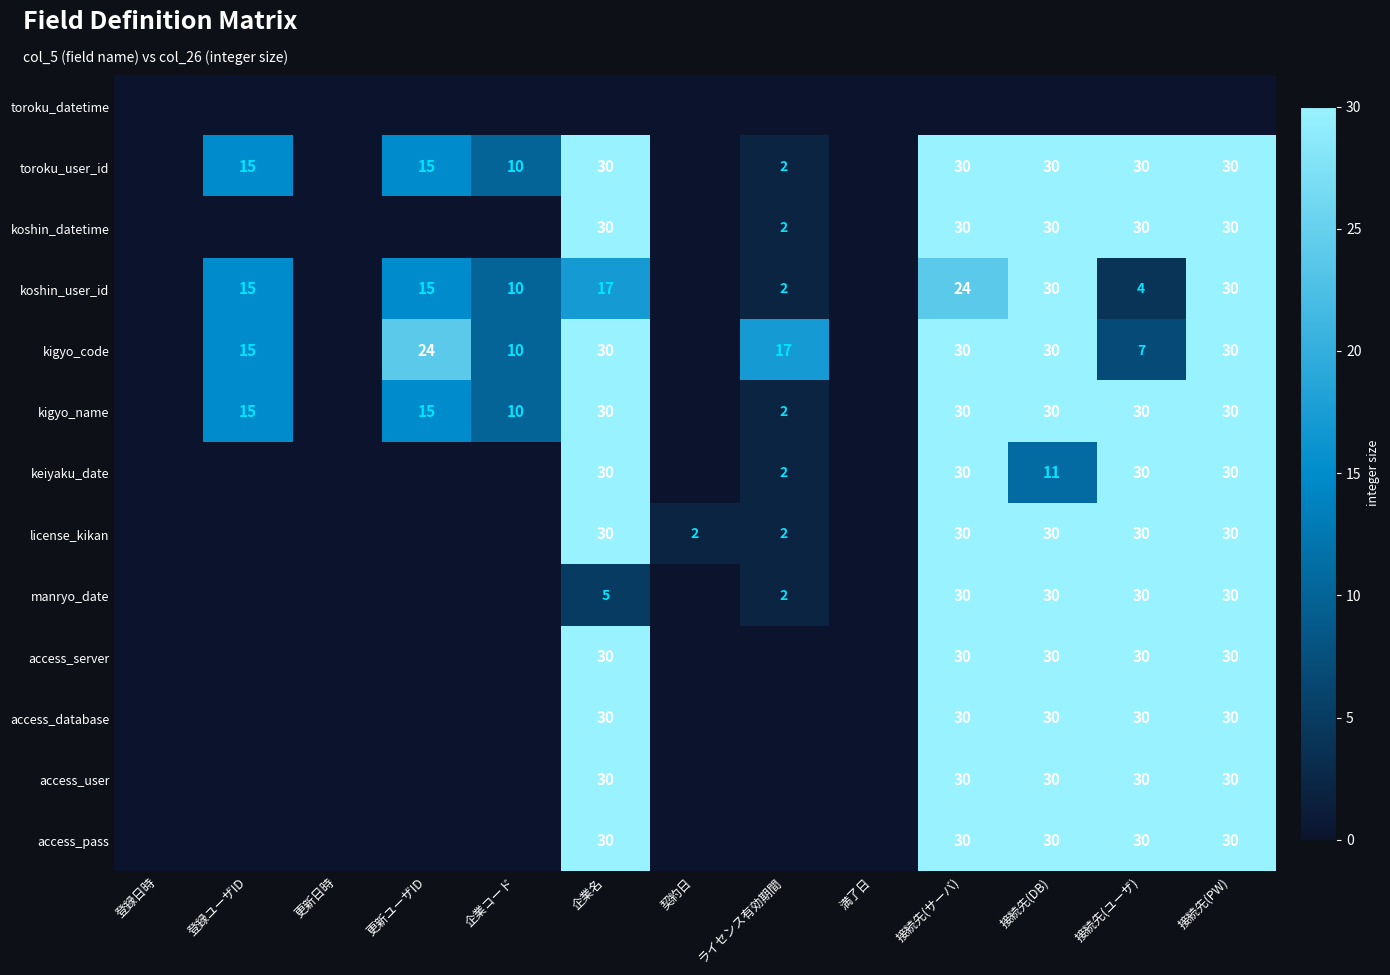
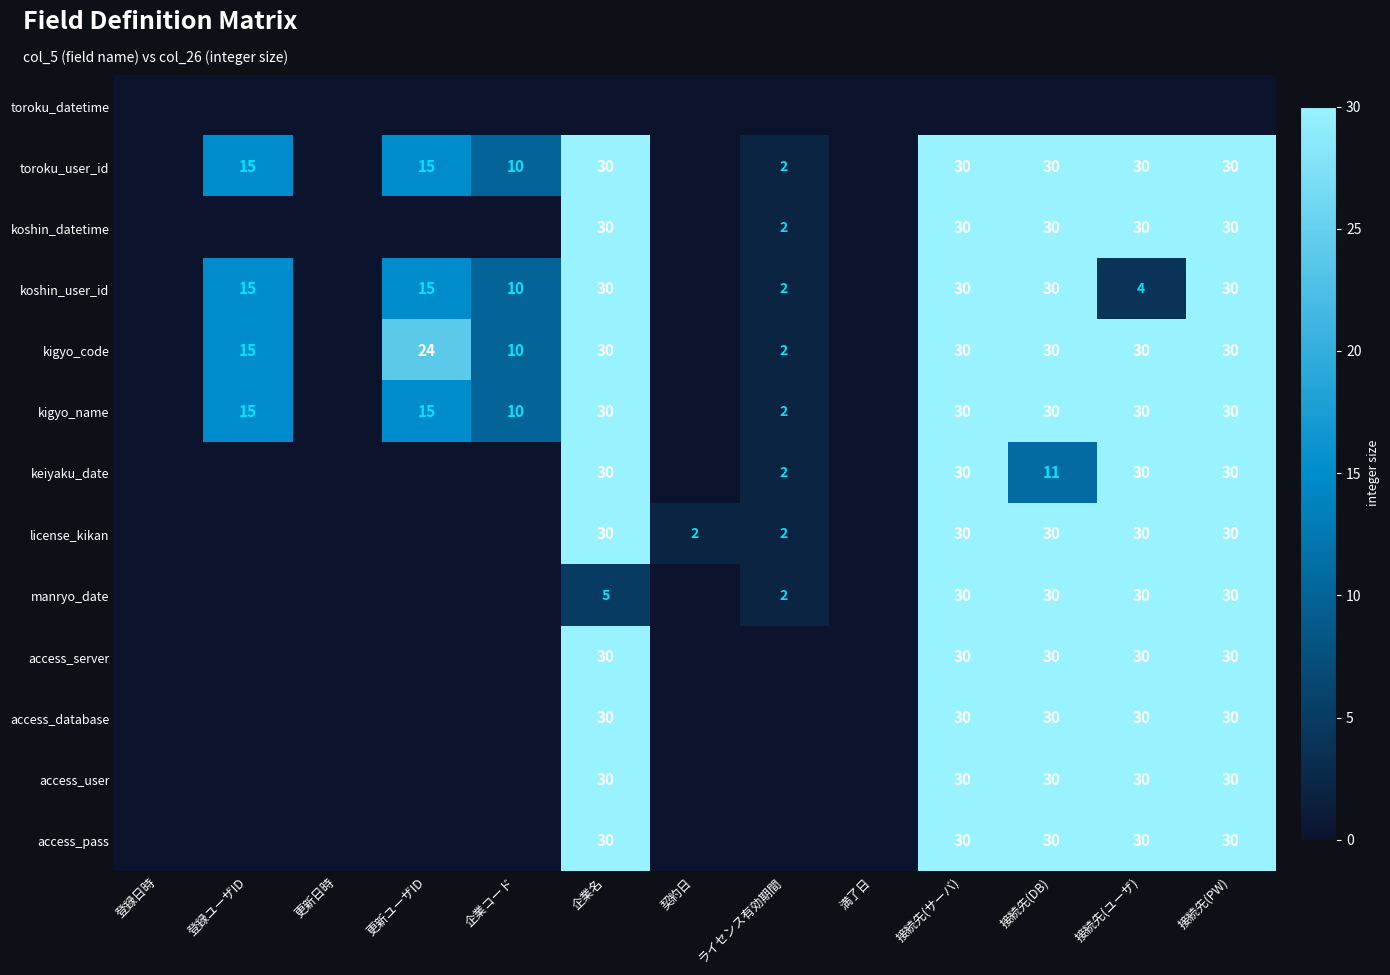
koshin_user_id, 企業名: 17 -> 30
koshin_user_id, 接続先(サーバ): 24 -> 30
kigyo_code, ライセンス有効期間: 17 -> 2
kigyo_code, 接続先(ユーザ): 7 -> 30
